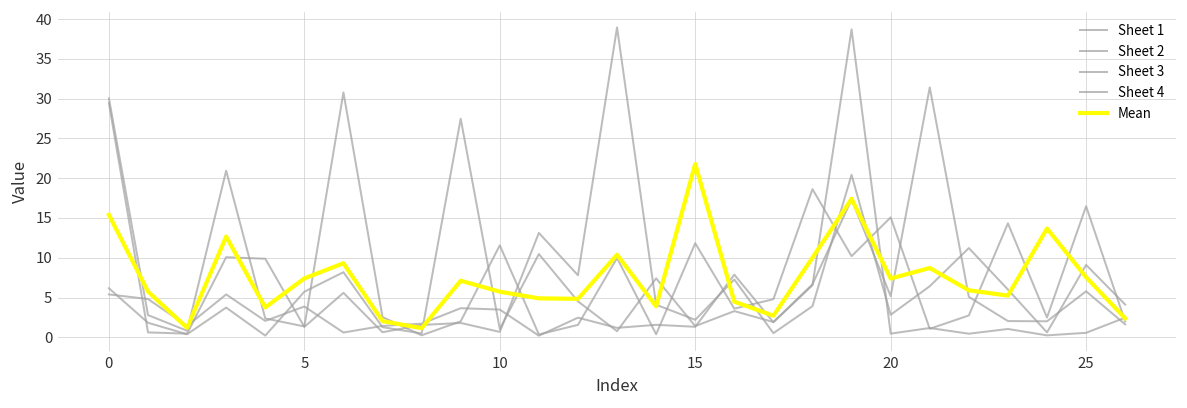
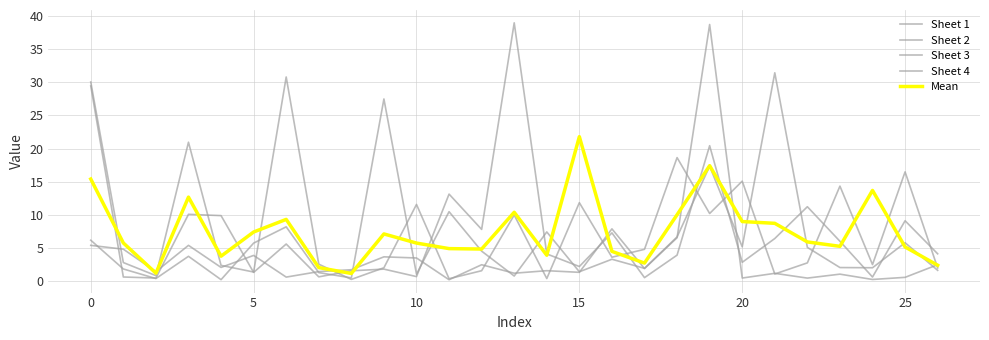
Mean, 20: 7 -> 9
Mean, 25: 8 -> 5
